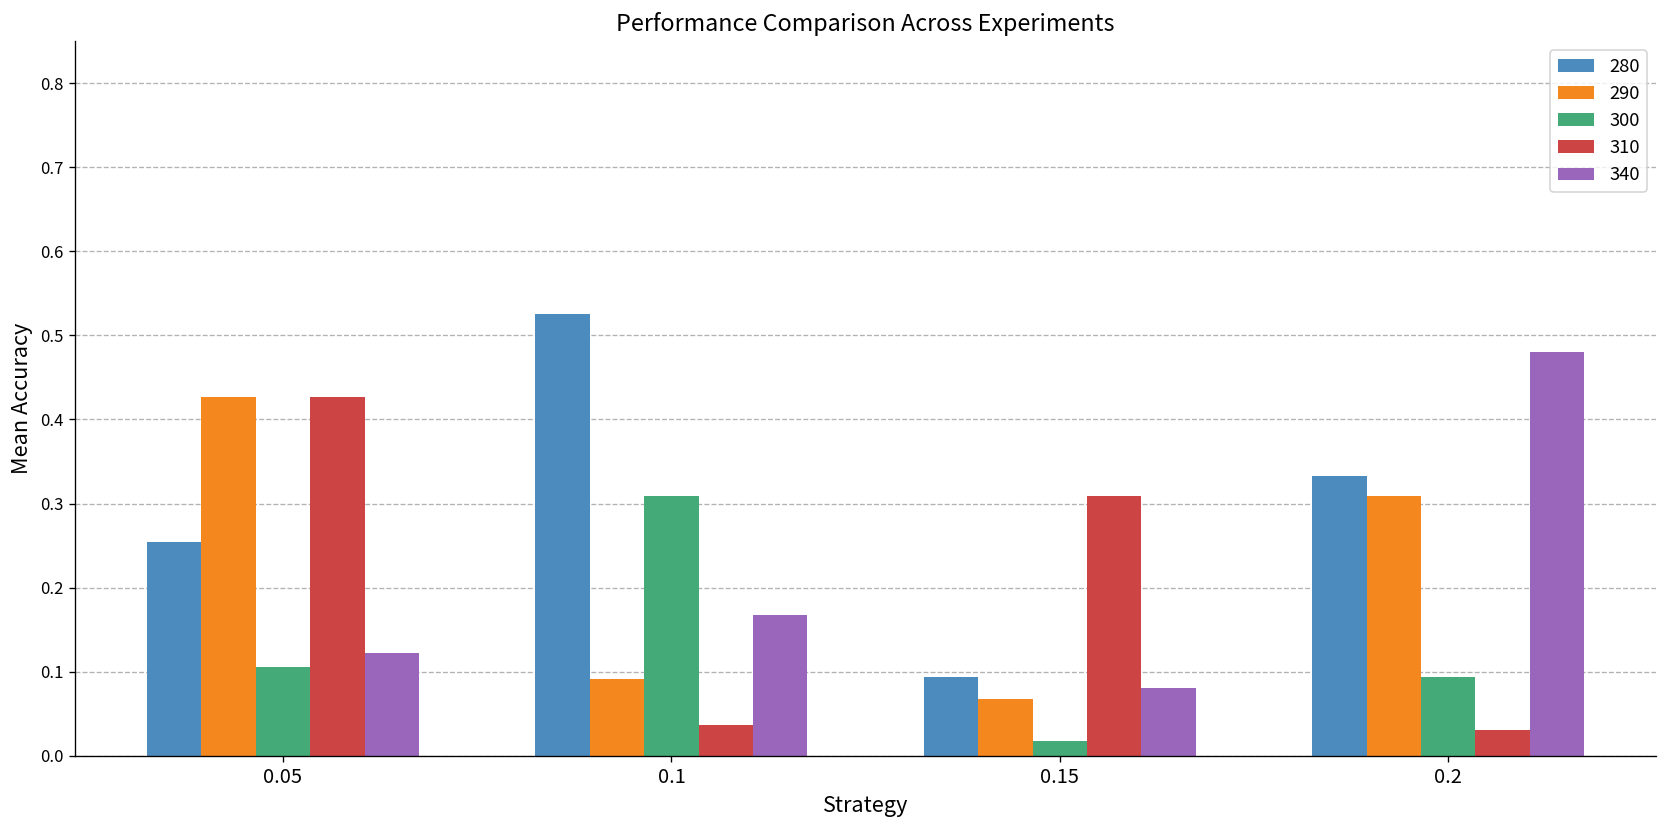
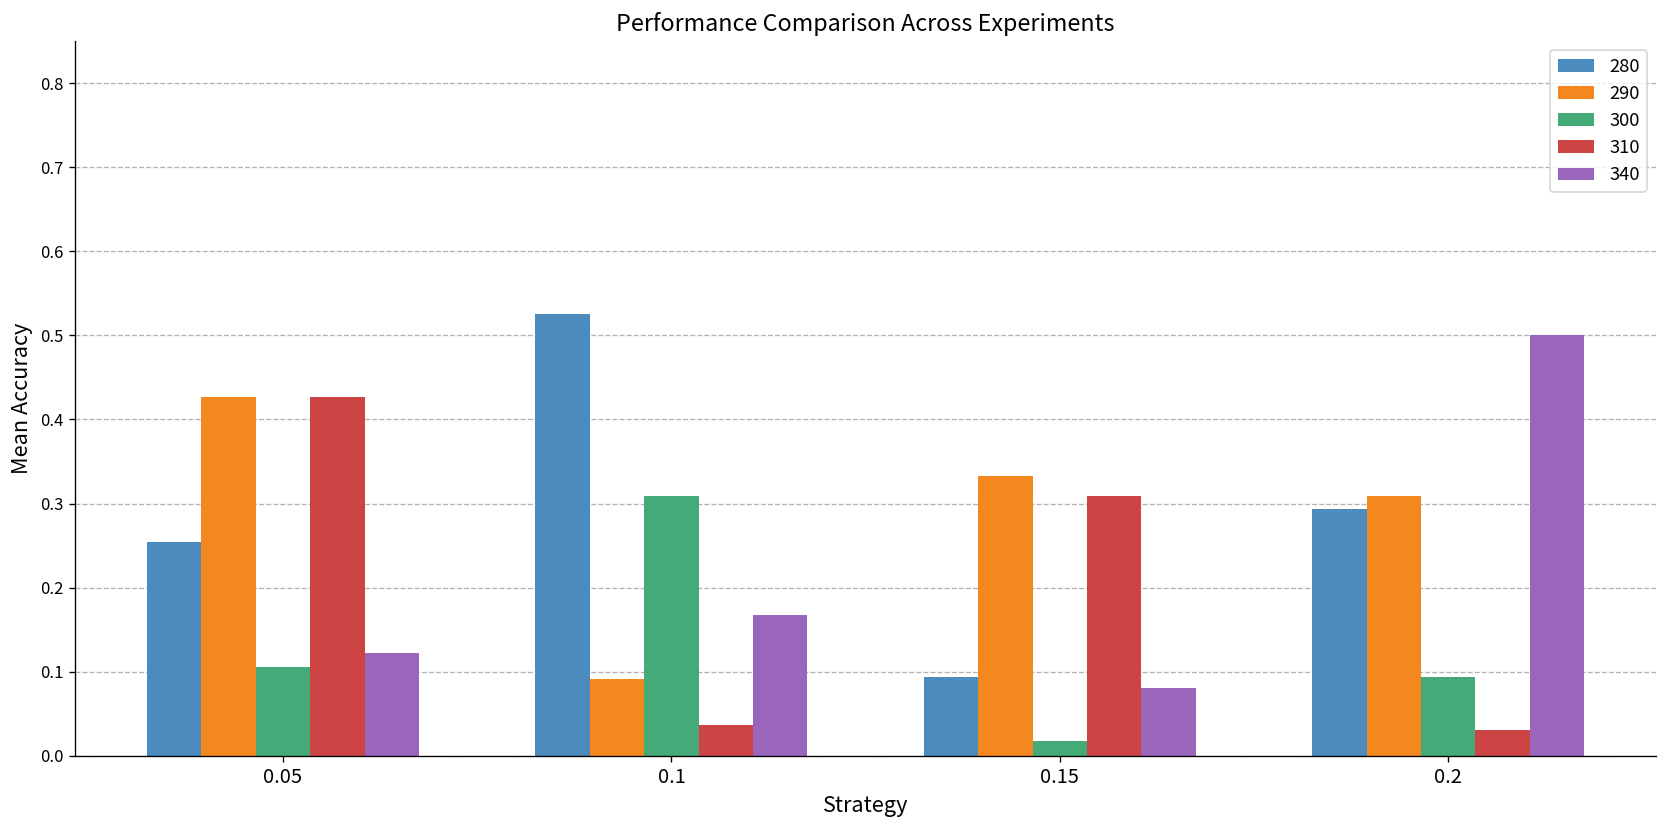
290, 0.15: 0.07 -> 0.33
280, 0.2: 0.33 -> 0.29
340, 0.2: 0.48 -> 0.50
